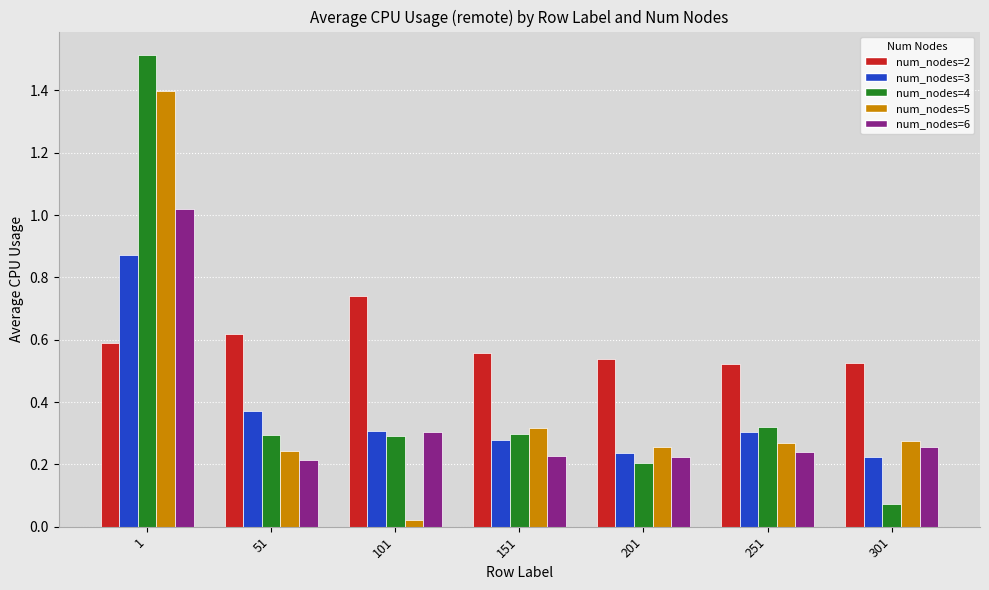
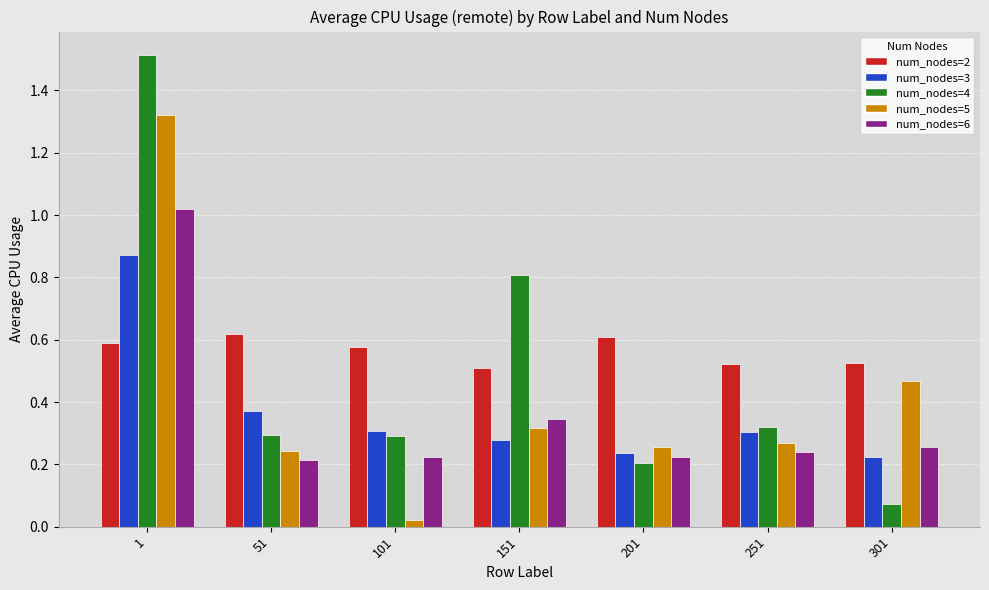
num_nodes=5, 1: 1.40 -> 1.32
num_nodes=2, 101: 0.74 -> 0.58
num_nodes=6, 101: 0.30 -> 0.22
num_nodes=2, 151: 0.56 -> 0.51
num_nodes=4, 151: 0.30 -> 0.81
num_nodes=6, 151: 0.23 -> 0.35
num_nodes=2, 201: 0.54 -> 0.61
num_nodes=5, 301: 0.27 -> 0.47
